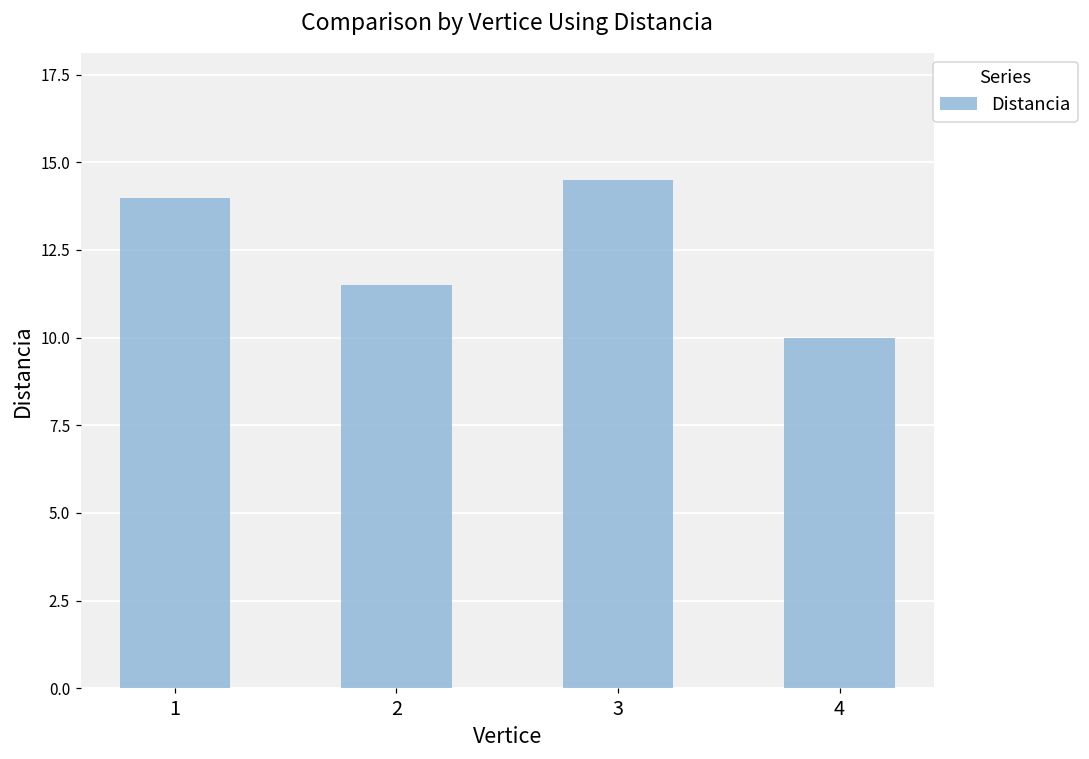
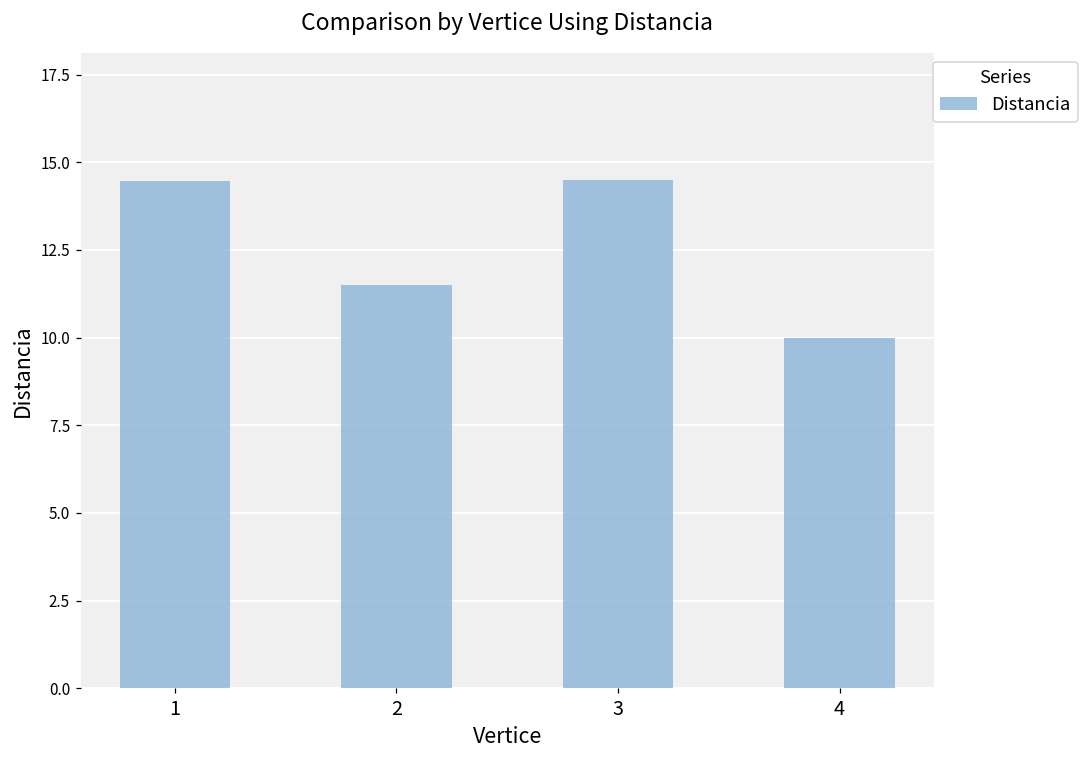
1: 14.0 -> 14.5
